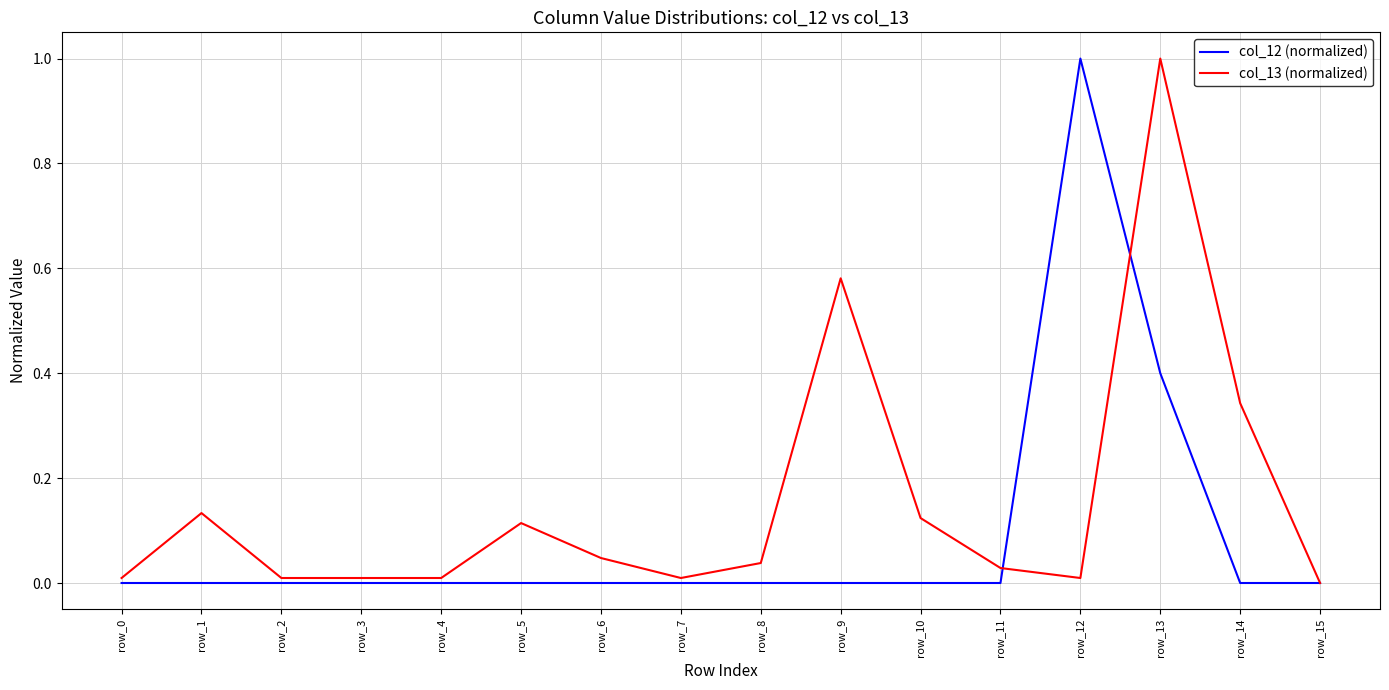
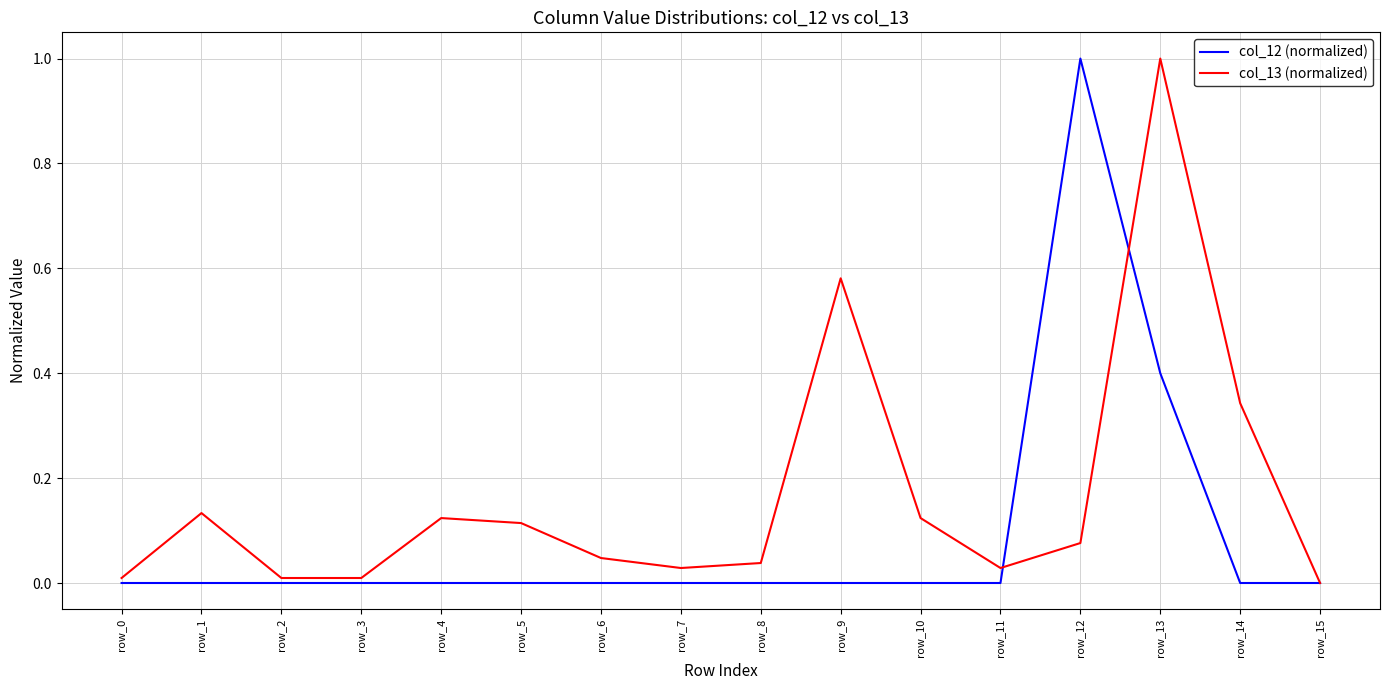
col_13 (normalized), row_4: 0.01 -> 0.12
col_13 (normalized), row_7: 0.01 -> 0.03
col_13 (normalized), row_12: 0.01 -> 0.08
